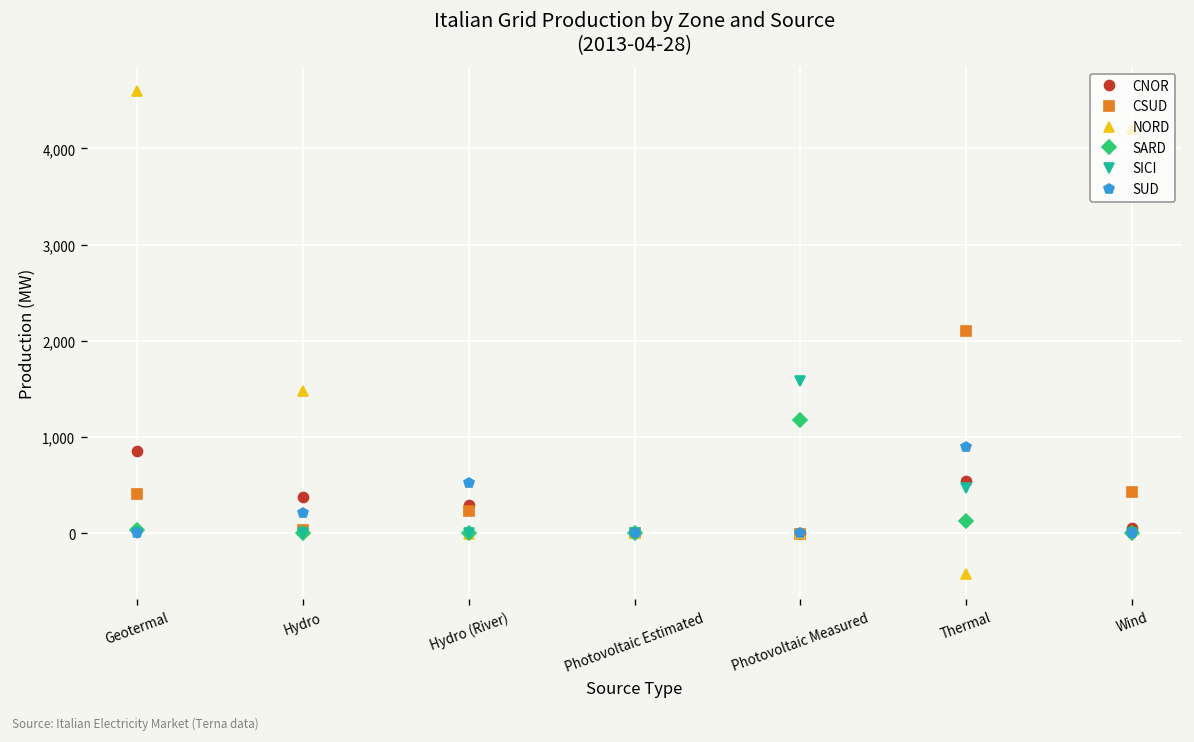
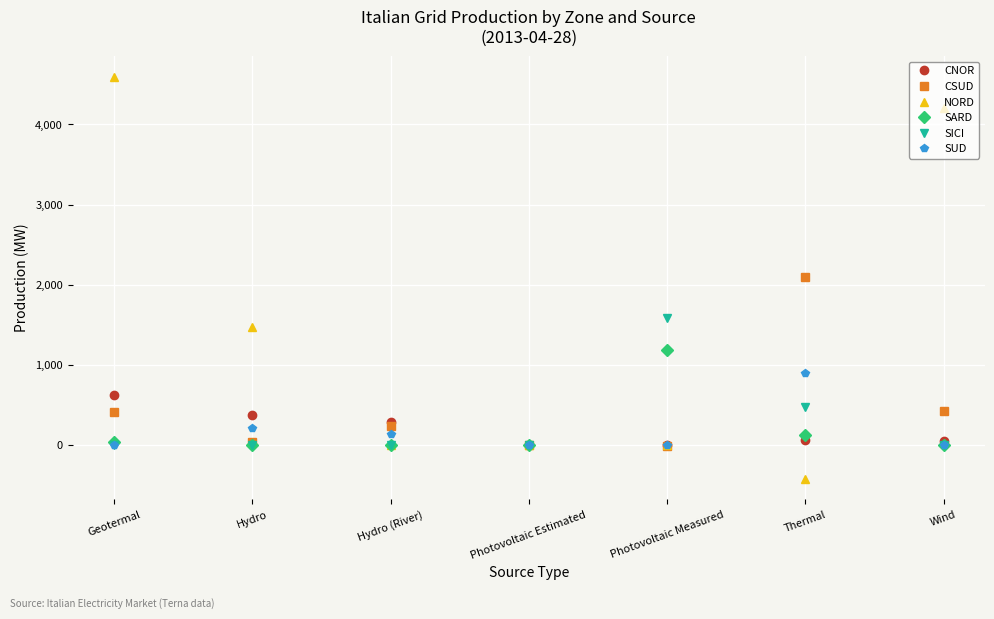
CNOR, Geotermal: 900 -> 600
SUD, Hydro (River): 500 -> 100
CNOR, Thermal: 500 -> 100
